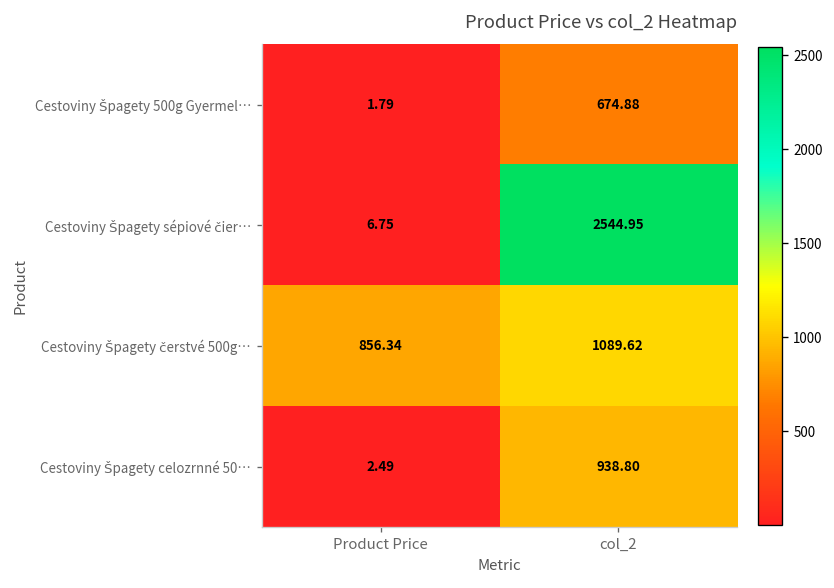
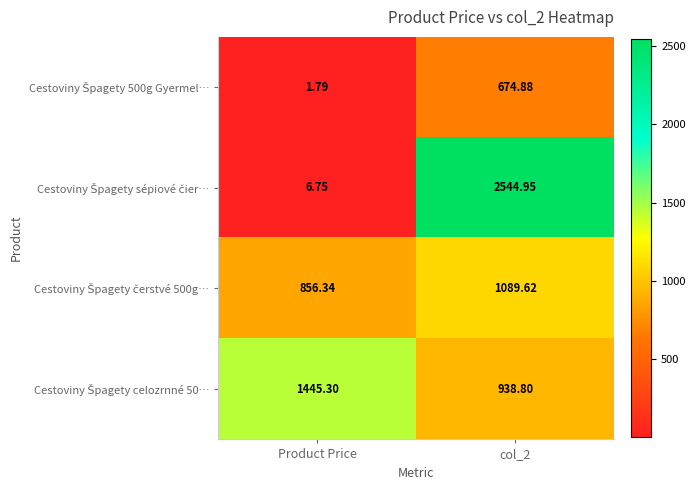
Cestoviny Špagety celozrnné 50…, Product Price: 2.49 -> 1445.30
